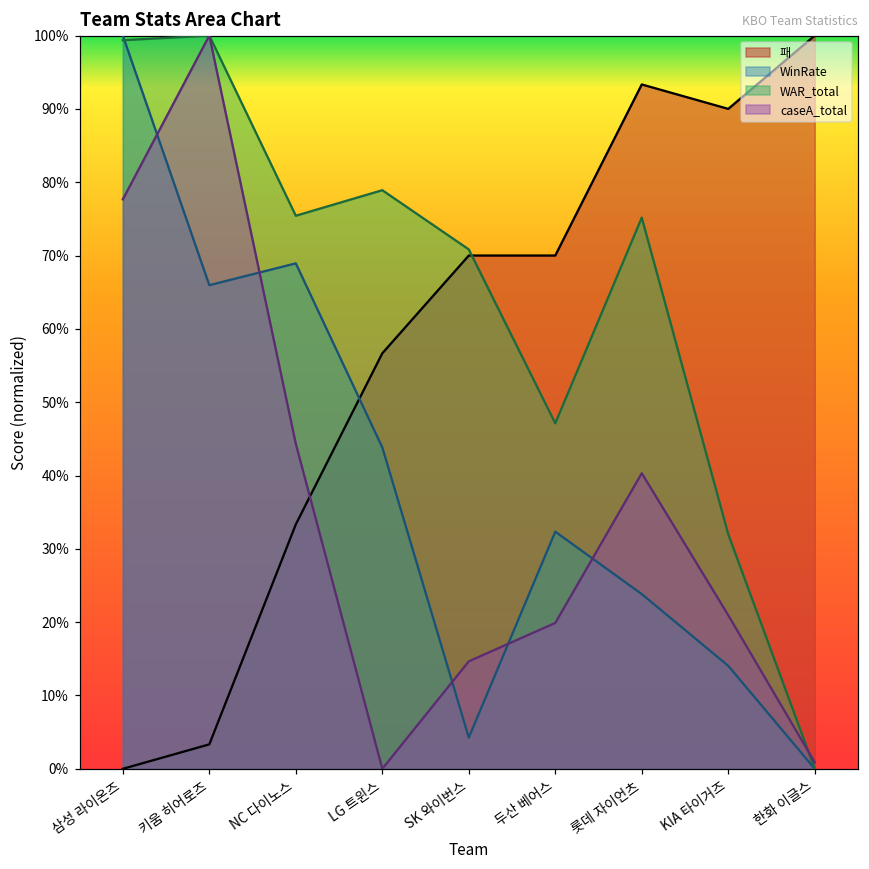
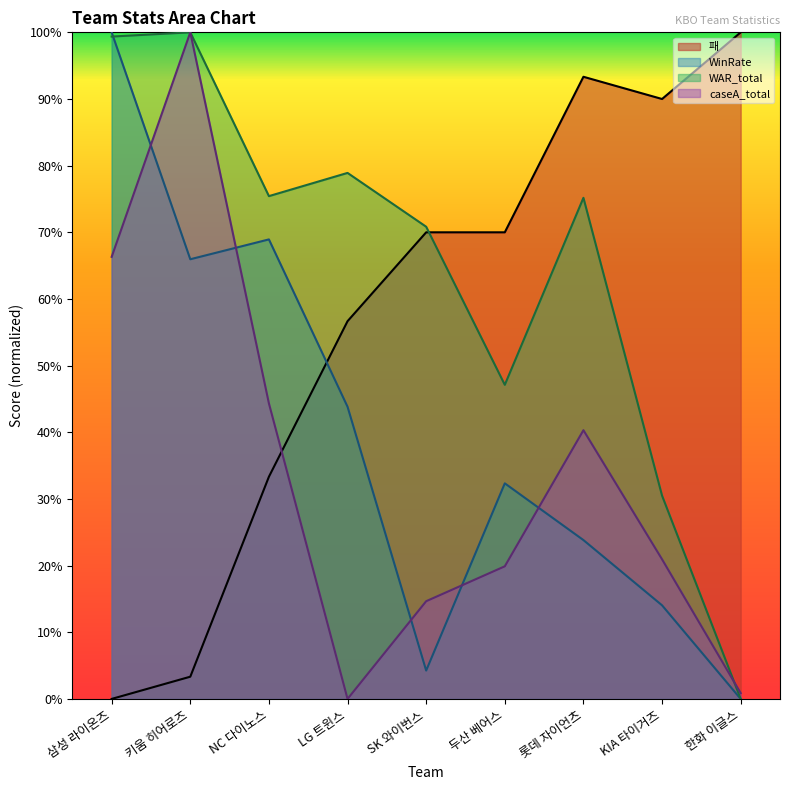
caseA_total, 삼성 라이온즈: 78% -> 66%
WAR_total, KIA 타이거즈: 32% -> 30%
